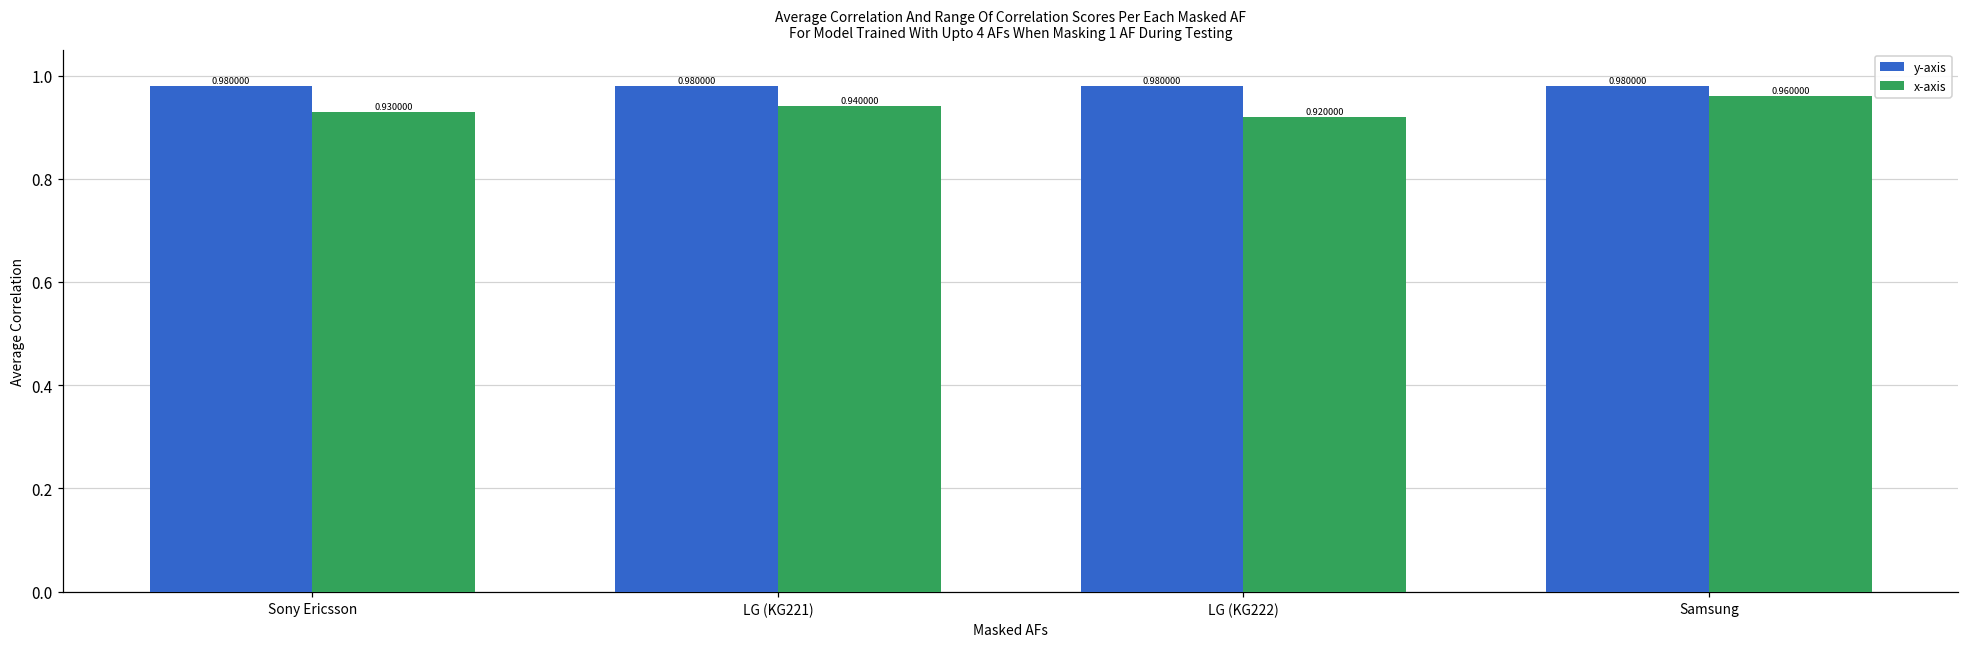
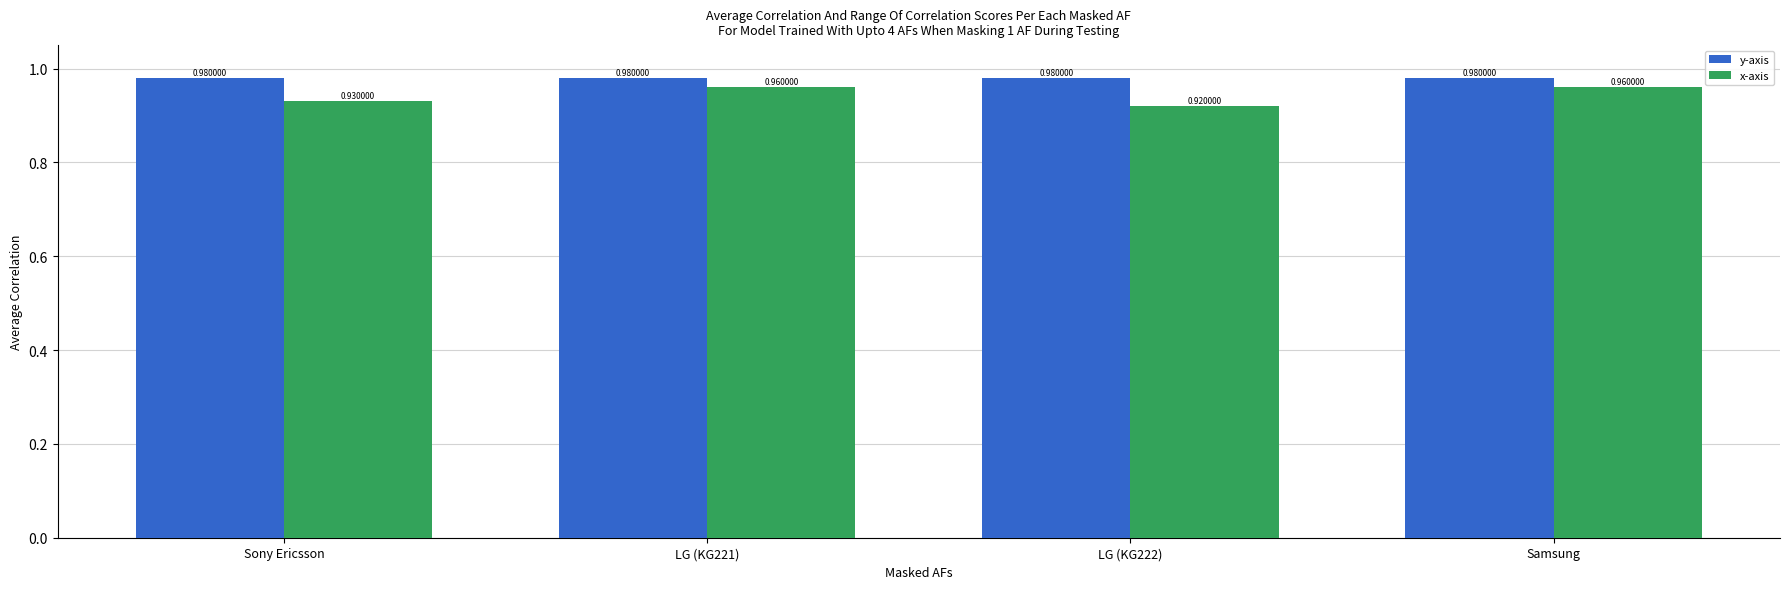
x-axis, LG (KG221): 0.940000 -> 0.960000
